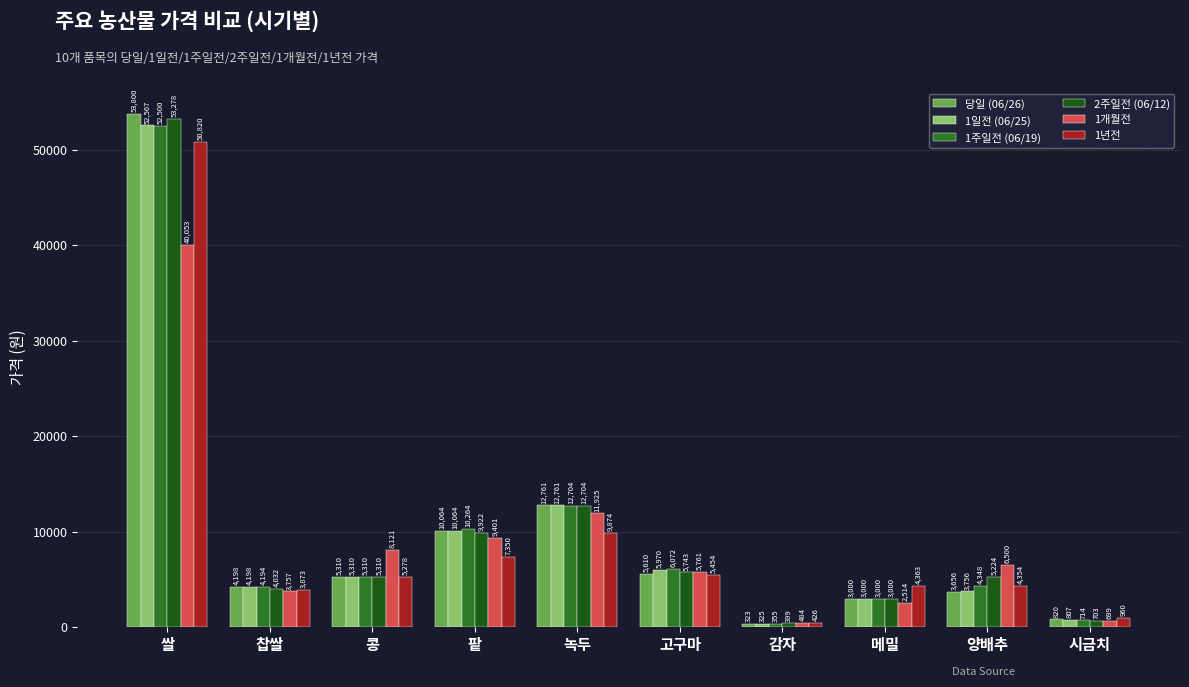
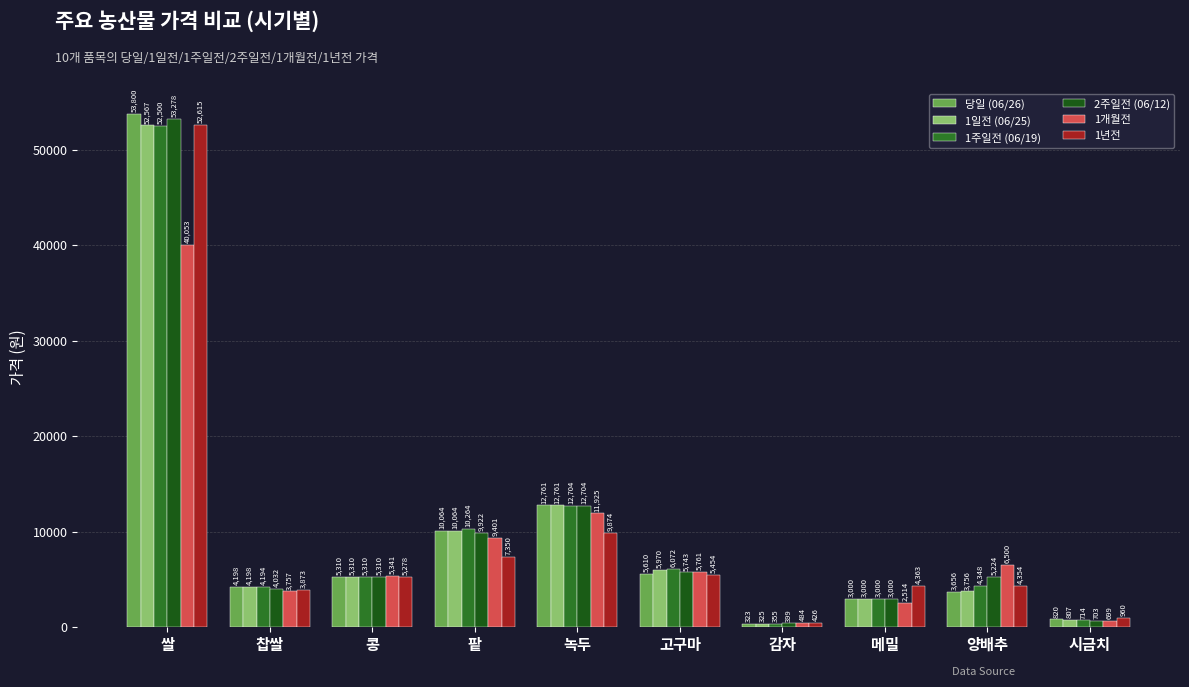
1년전, 쌀: 50,820 -> 52,615
1개월전, 콩: 8,121 -> 5,341
